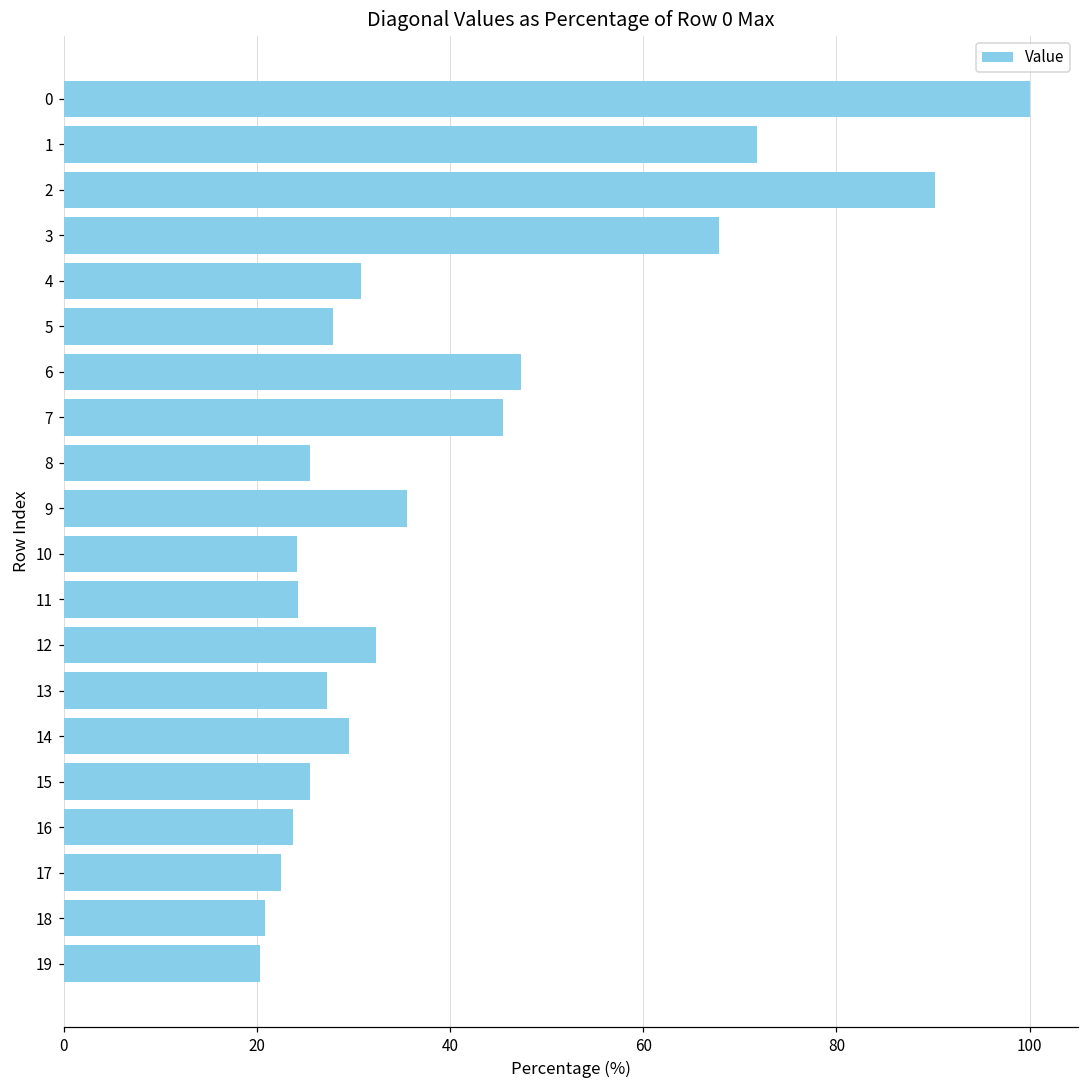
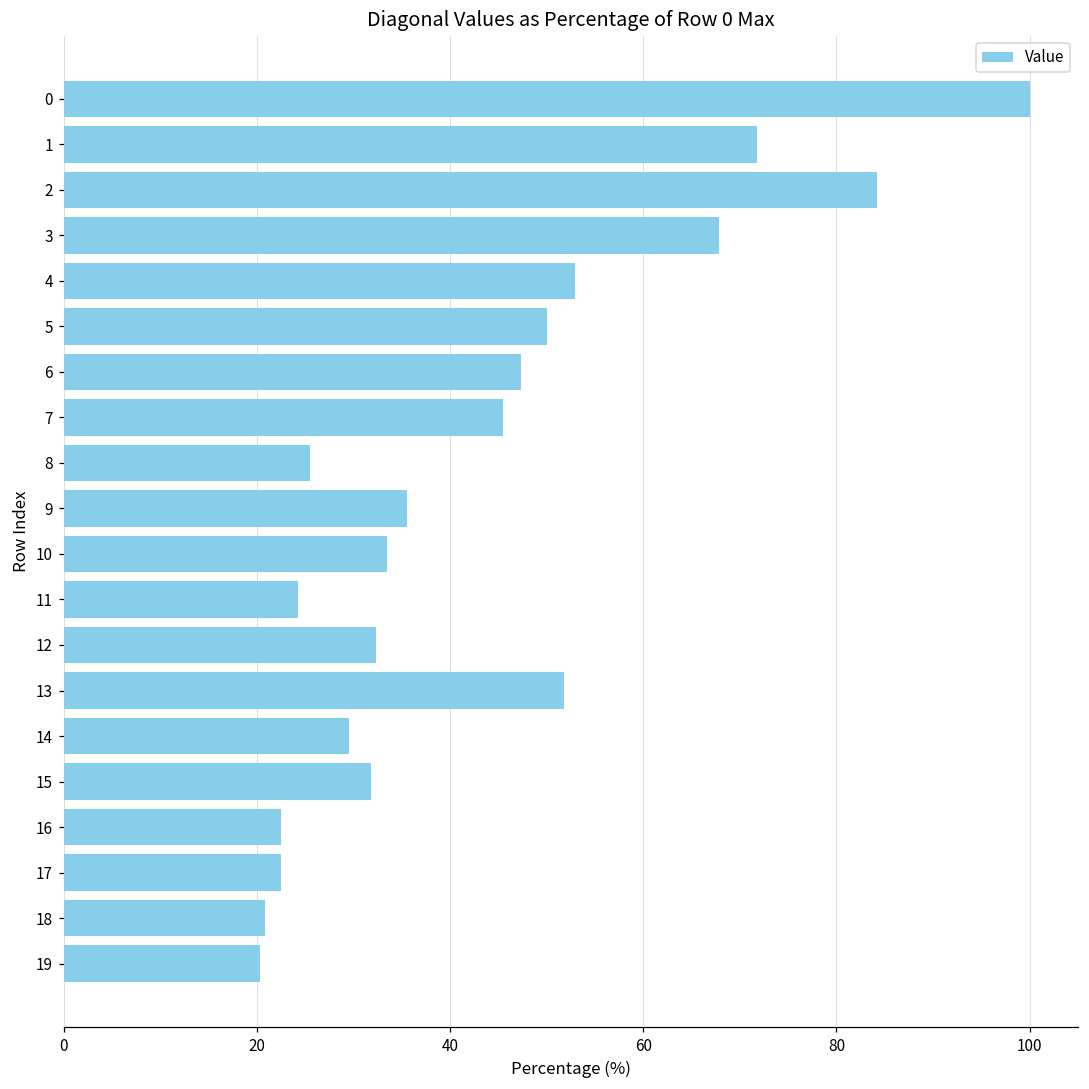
2: 90 -> 84
4: 31 -> 53
5: 28 -> 50
10: 24 -> 33
13: 27 -> 52
15: 25 -> 32
16: 24 -> 23
